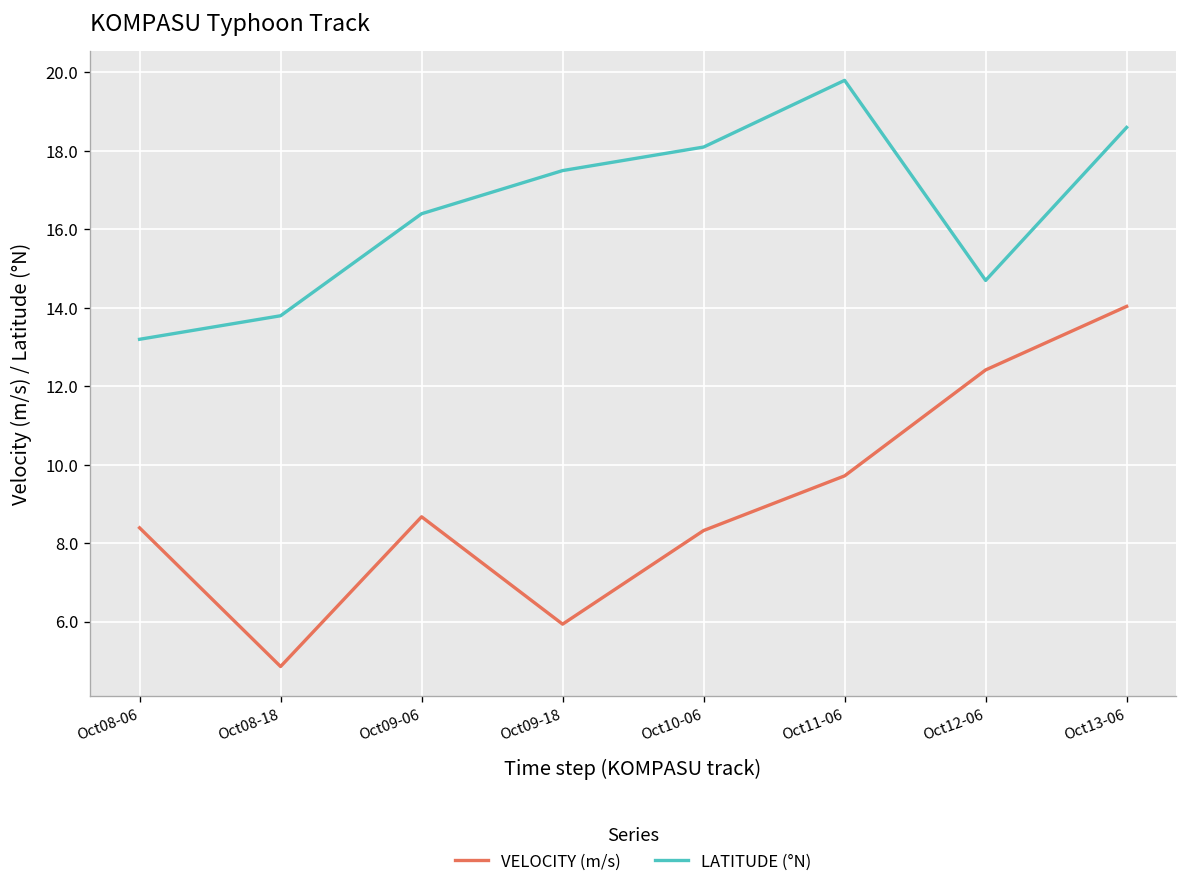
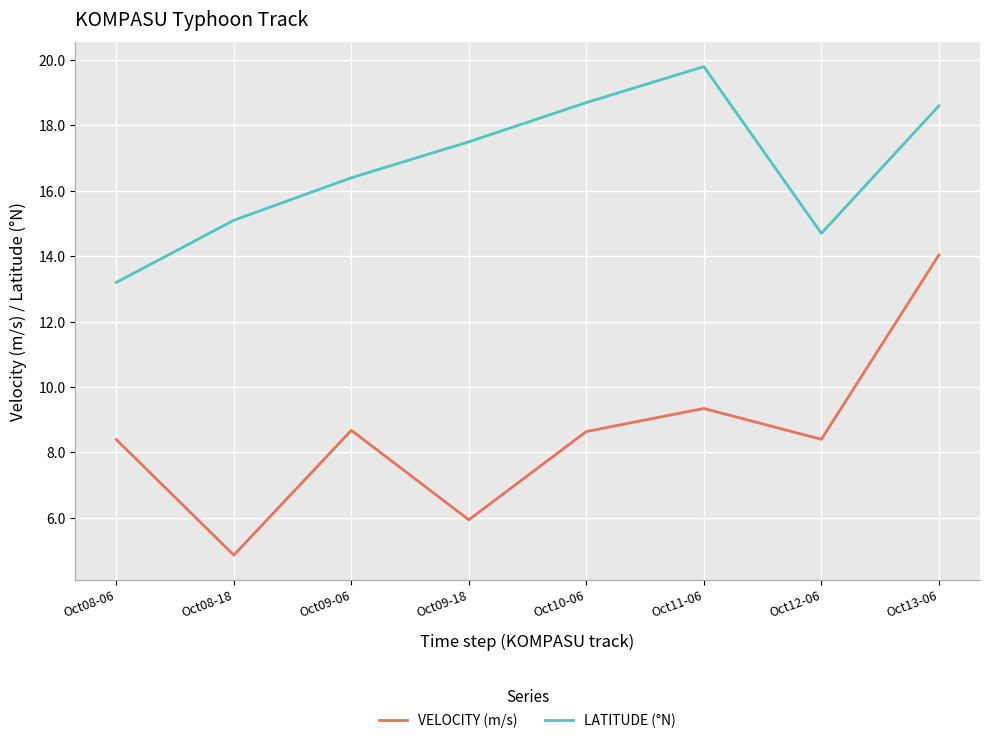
LATITUDE (°N), Oct08-18: 13.8 -> 15.1
VELOCITY (m/s), Oct10-06: 8.3 -> 8.6
LATITUDE (°N), Oct10-06: 18.1 -> 18.7
VELOCITY (m/s), Oct11-06: 9.7 -> 9.3
VELOCITY (m/s), Oct12-06: 12.4 -> 8.4
